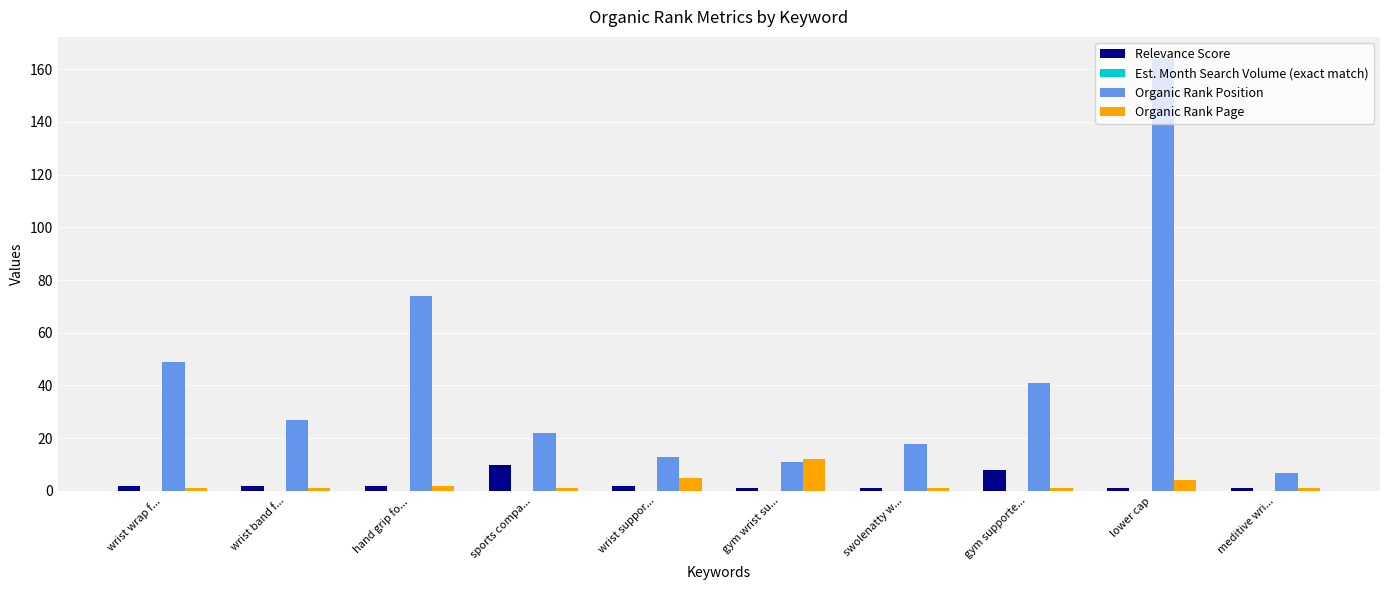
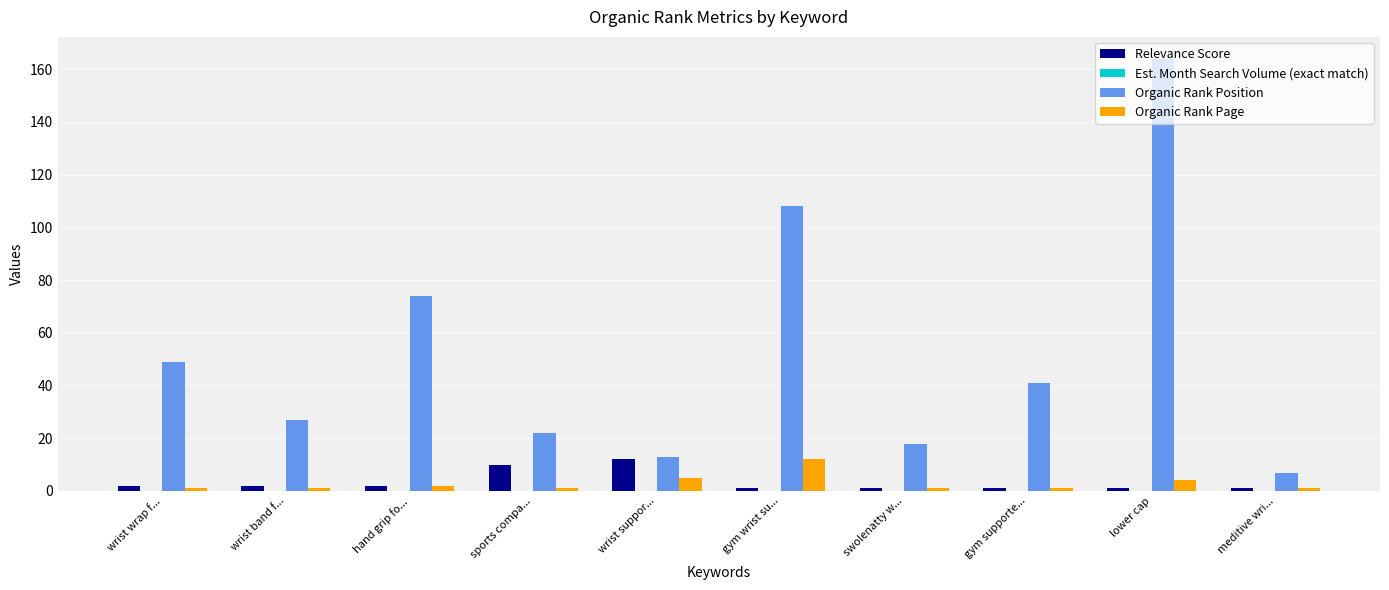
Relevance Score, wrist suppor...: 2 -> 12
Organic Rank Position, gym wrist su...: 11 -> 108
Relevance Score, gym supporte...: 8 -> 1
